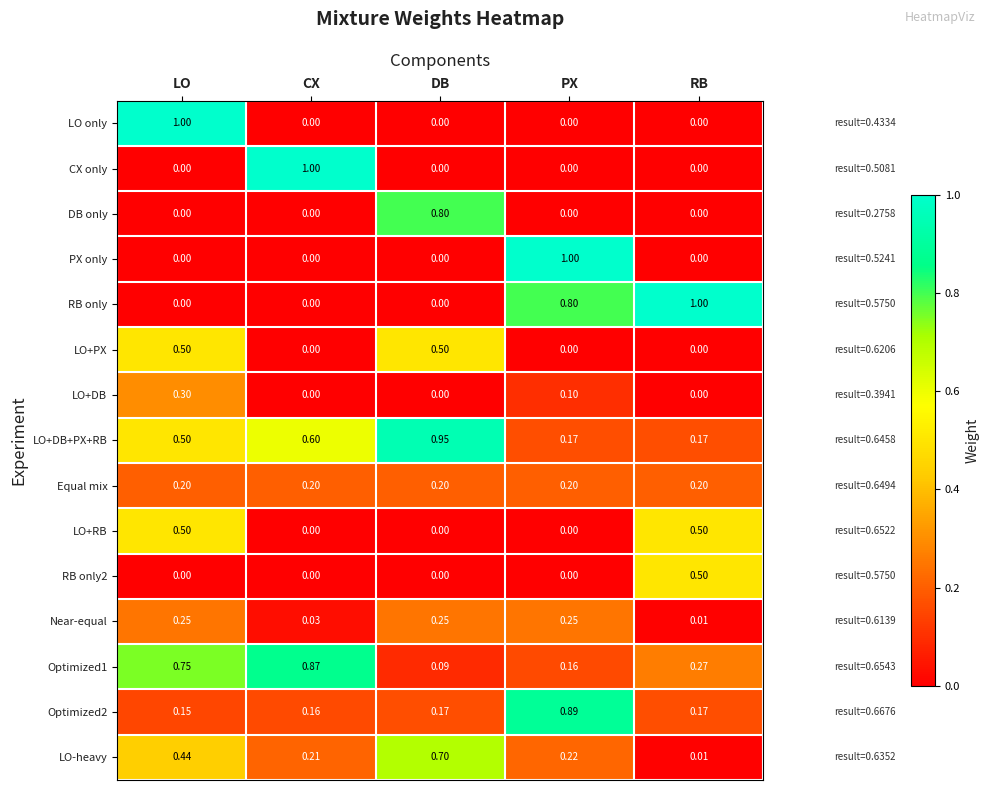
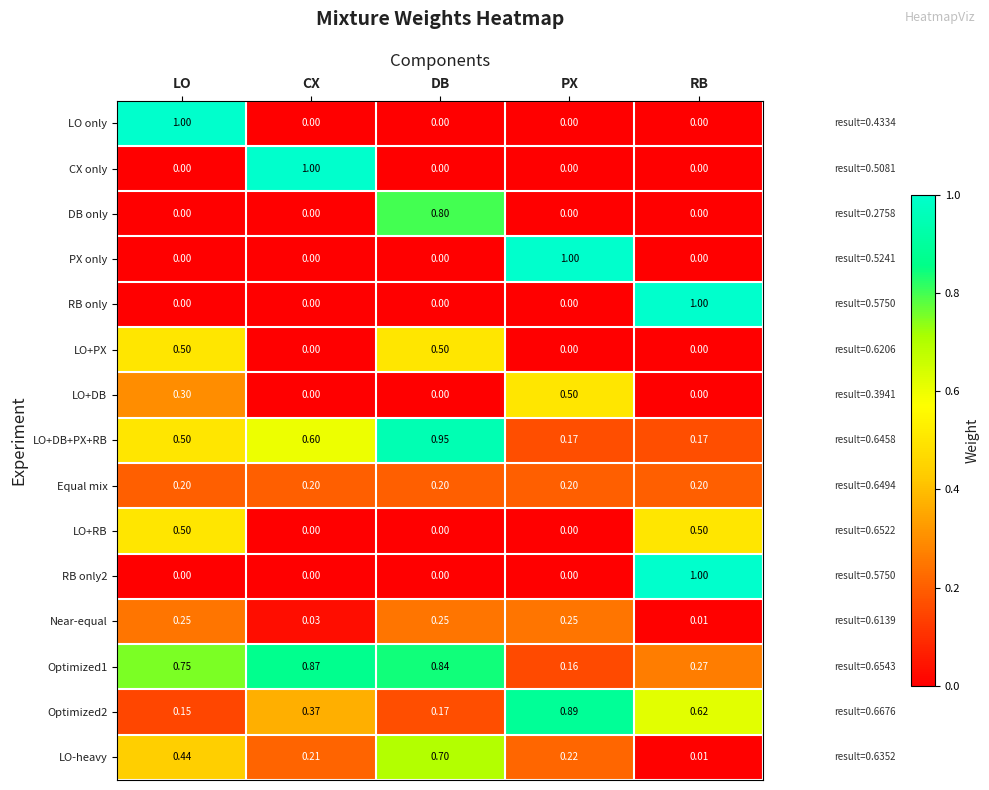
RB only, PX: 0.80 -> 0.00
LO+DB, PX: 0.10 -> 0.50
RB only2, RB: 0.50 -> 1.00
Optimized1, DB: 0.09 -> 0.84
Optimized2, CX: 0.16 -> 0.37
Optimized2, RB: 0.17 -> 0.62
